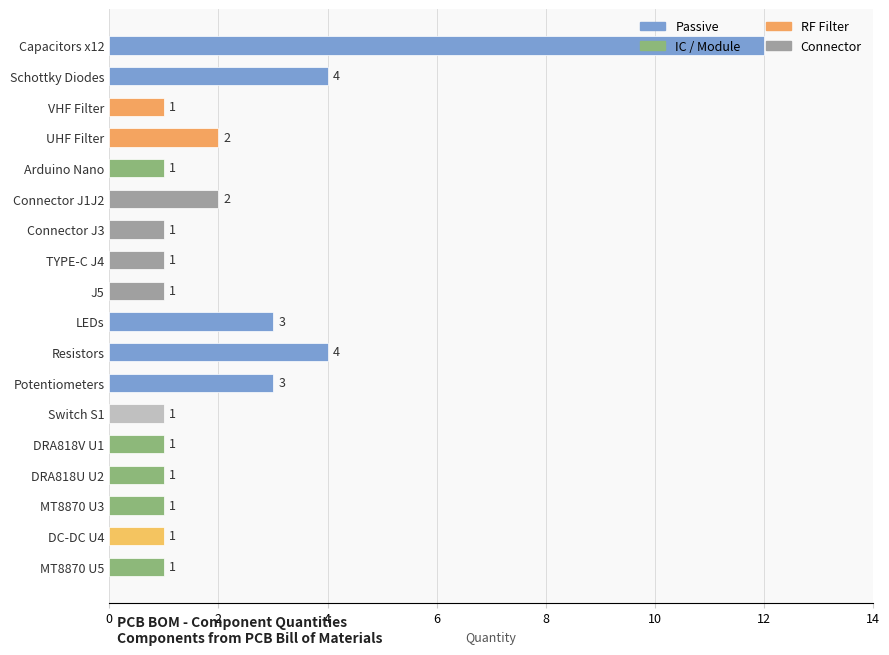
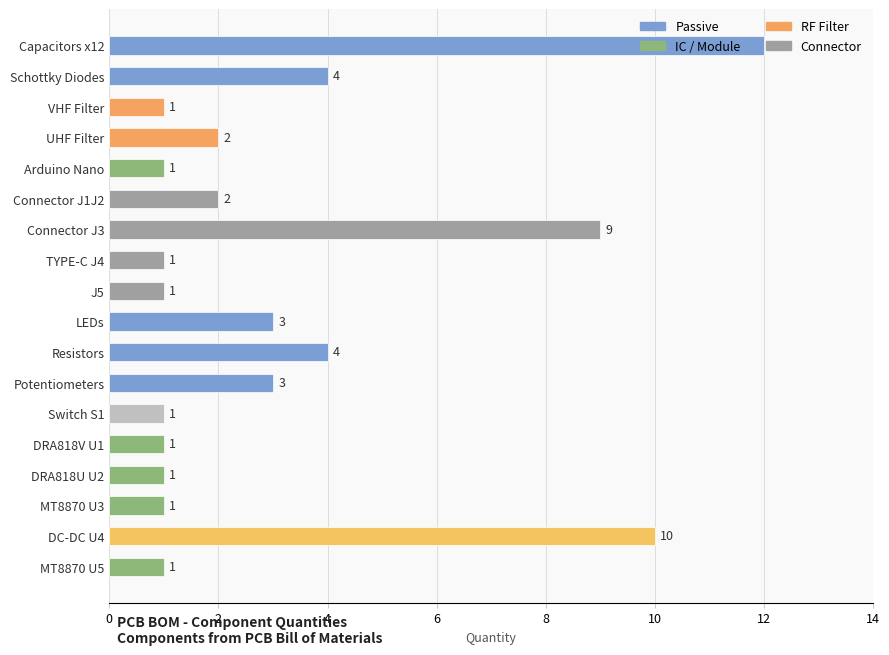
Connector J3: 1 -> 9
DC-DC U4: 1 -> 10
